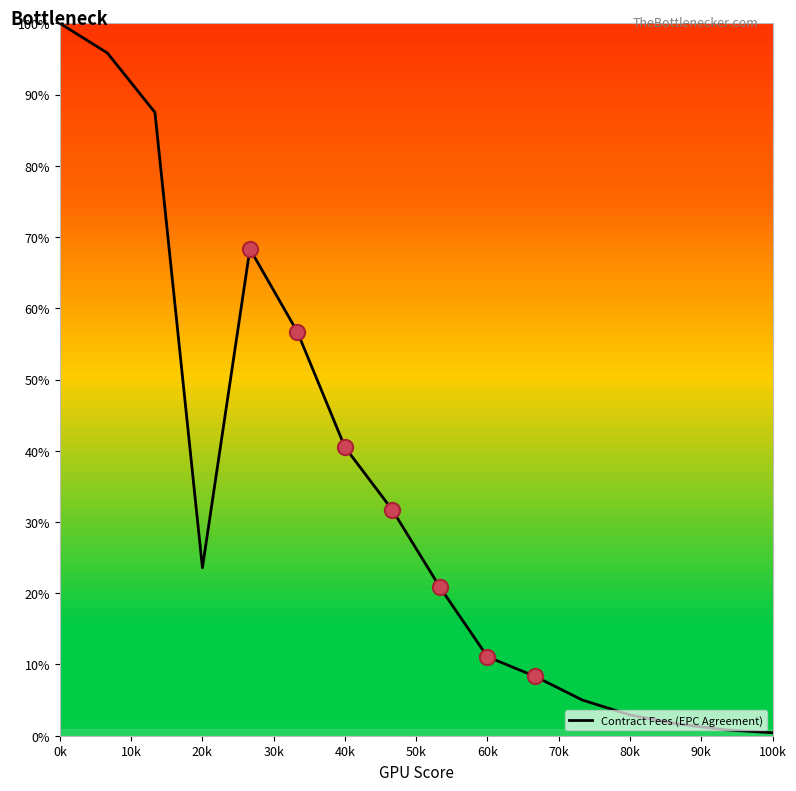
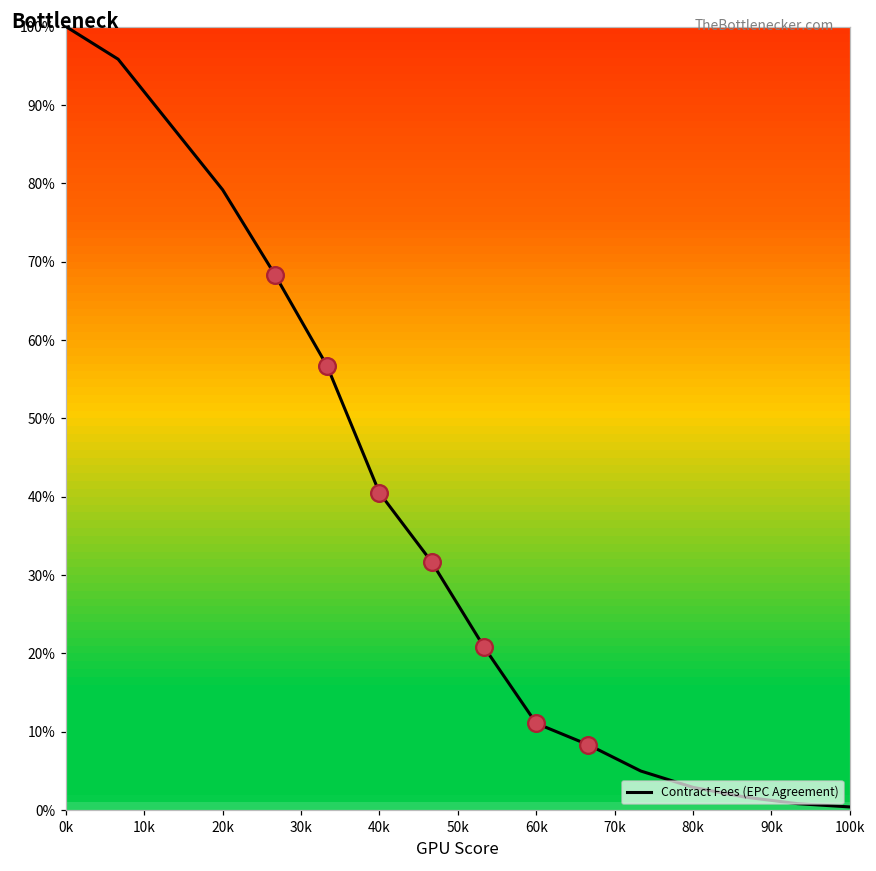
Contract Fees (EPC Agreement), 20k: 24% -> 79%
